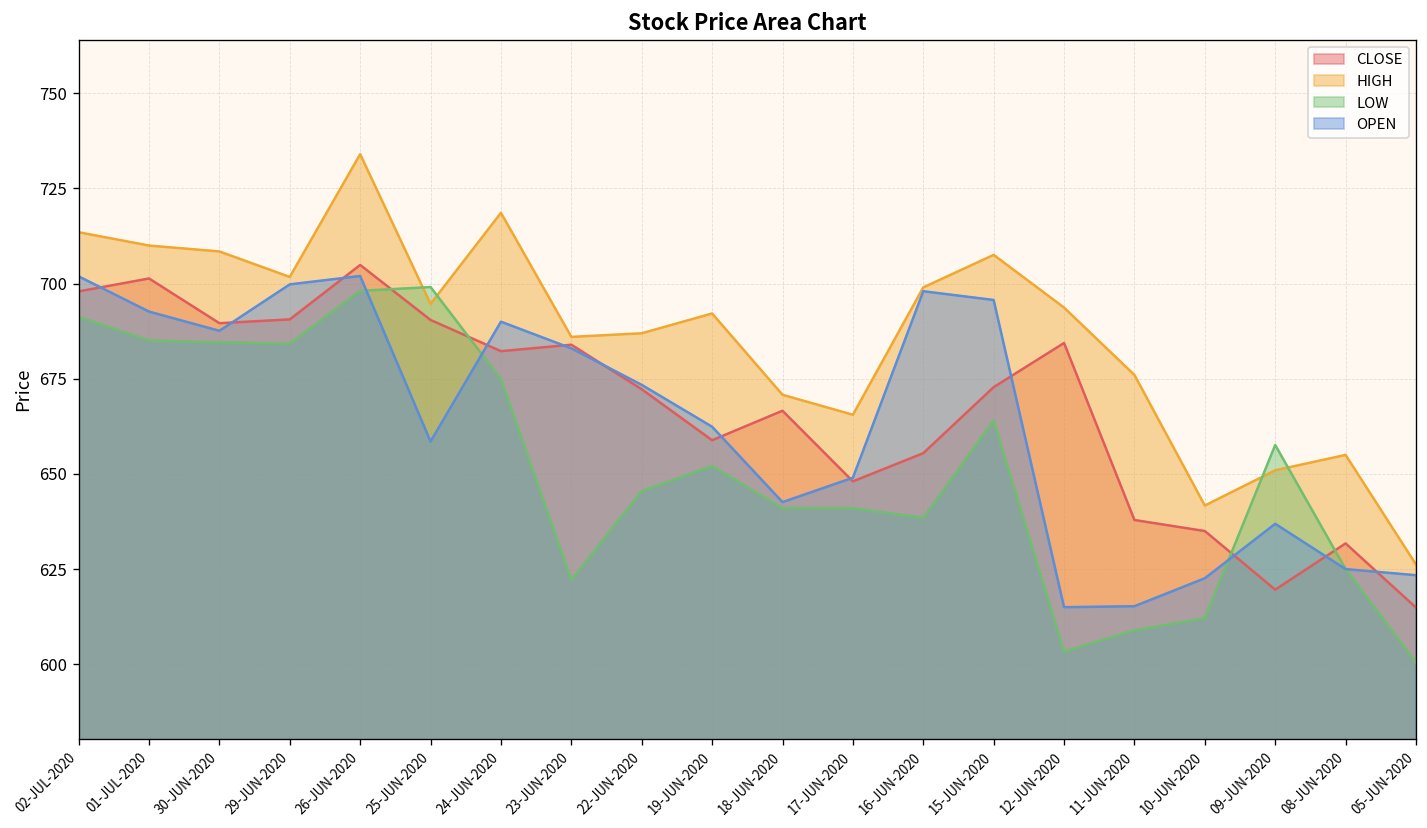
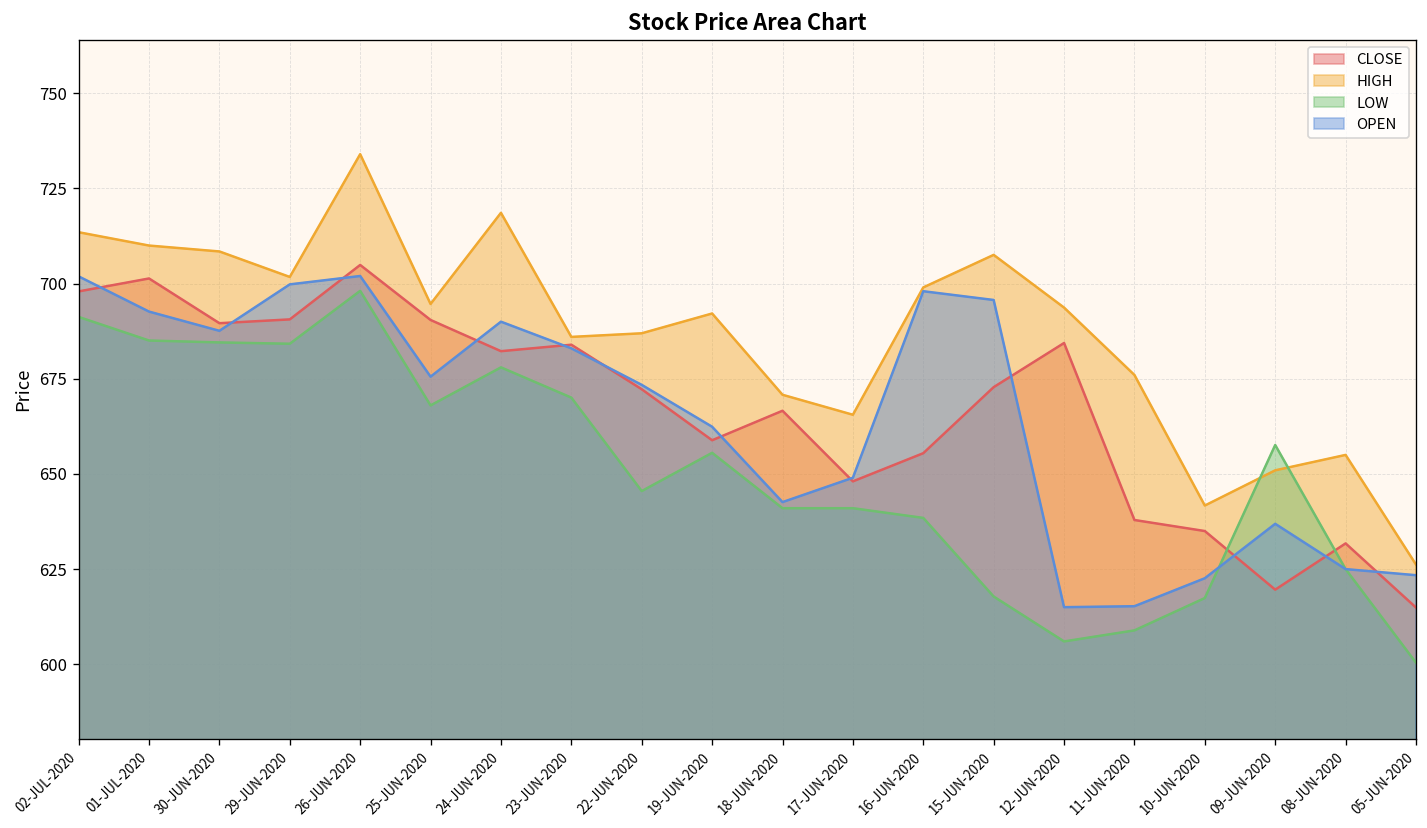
LOW, 25-JUN-2020: 699 -> 668
OPEN, 25-JUN-2020: 659 -> 676
LOW, 24-JUN-2020: 675 -> 678
LOW, 23-JUN-2020: 622 -> 670
LOW, 19-JUN-2020: 652 -> 656
LOW, 15-JUN-2020: 664 -> 618
LOW, 12-JUN-2020: 603 -> 606
LOW, 10-JUN-2020: 612 -> 617
